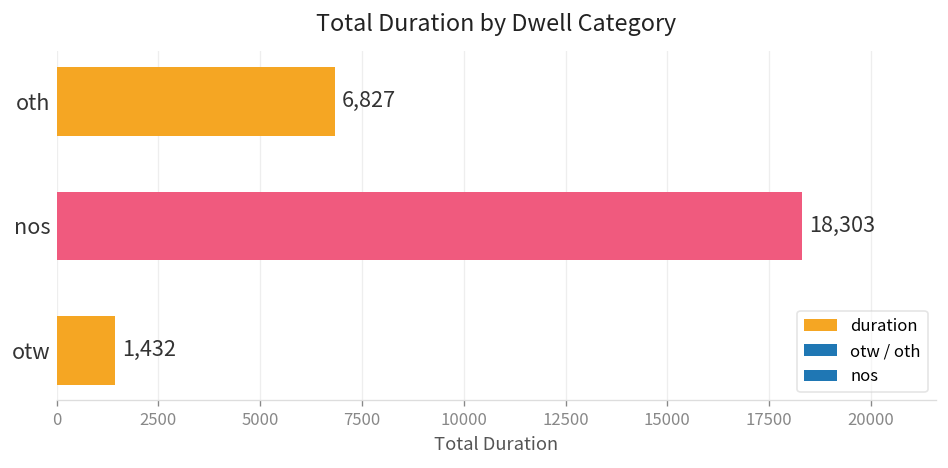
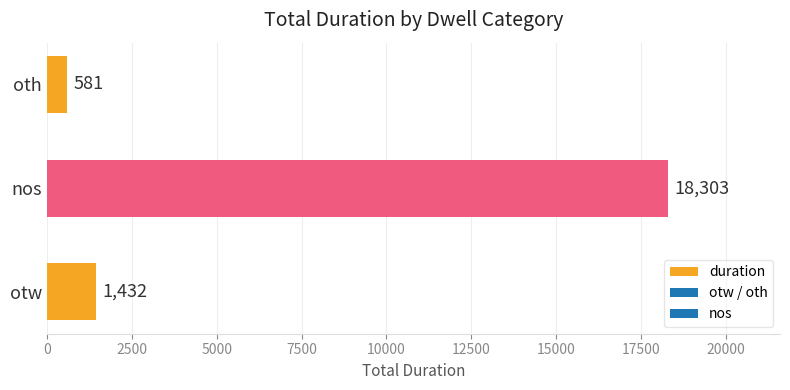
oth: 6,827 -> 581
